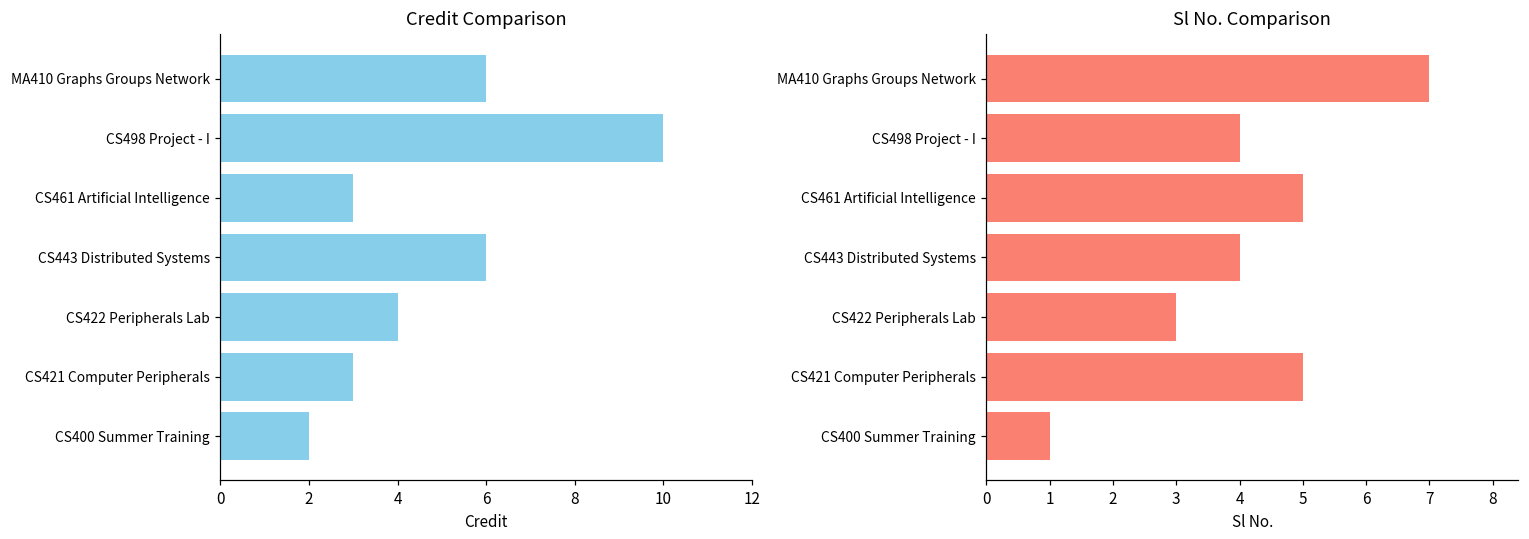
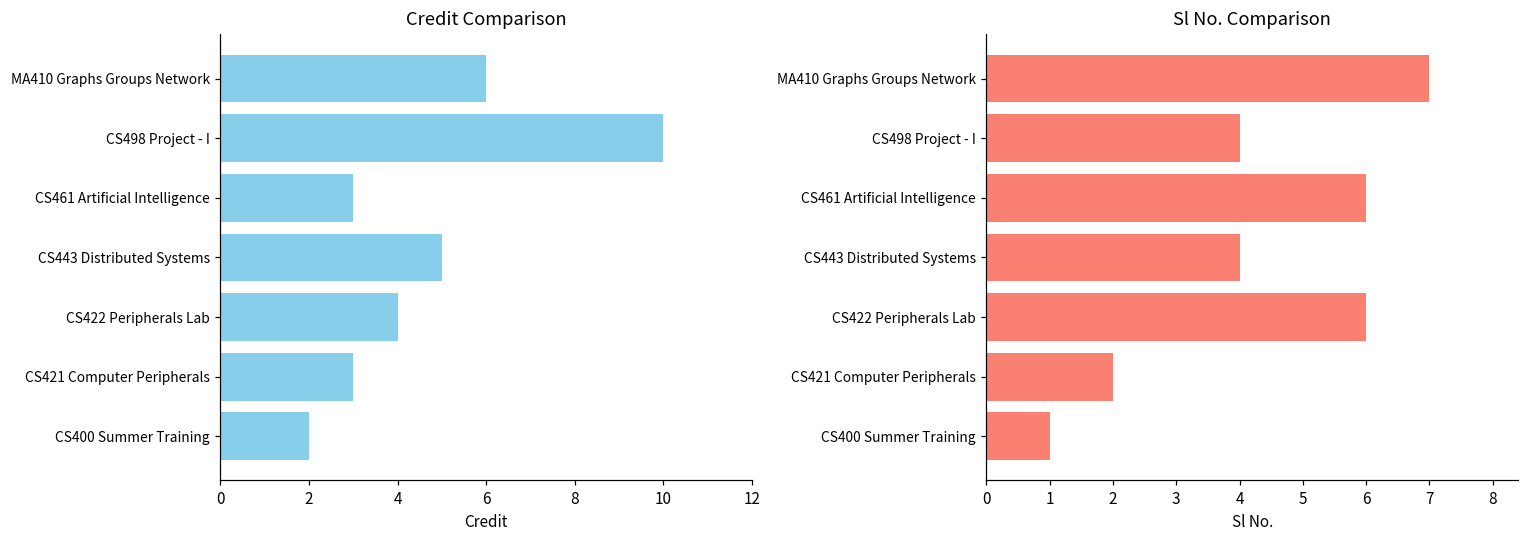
Credit Comparison, CS443 Distributed Systems: 6 -> 5
Sl No. Comparison, CS461 Artificial Intelligence: 5 -> 6
Sl No. Comparison, CS422 Peripherals Lab: 3 -> 6
Sl No. Comparison, CS421 Computer Peripherals: 5 -> 2
